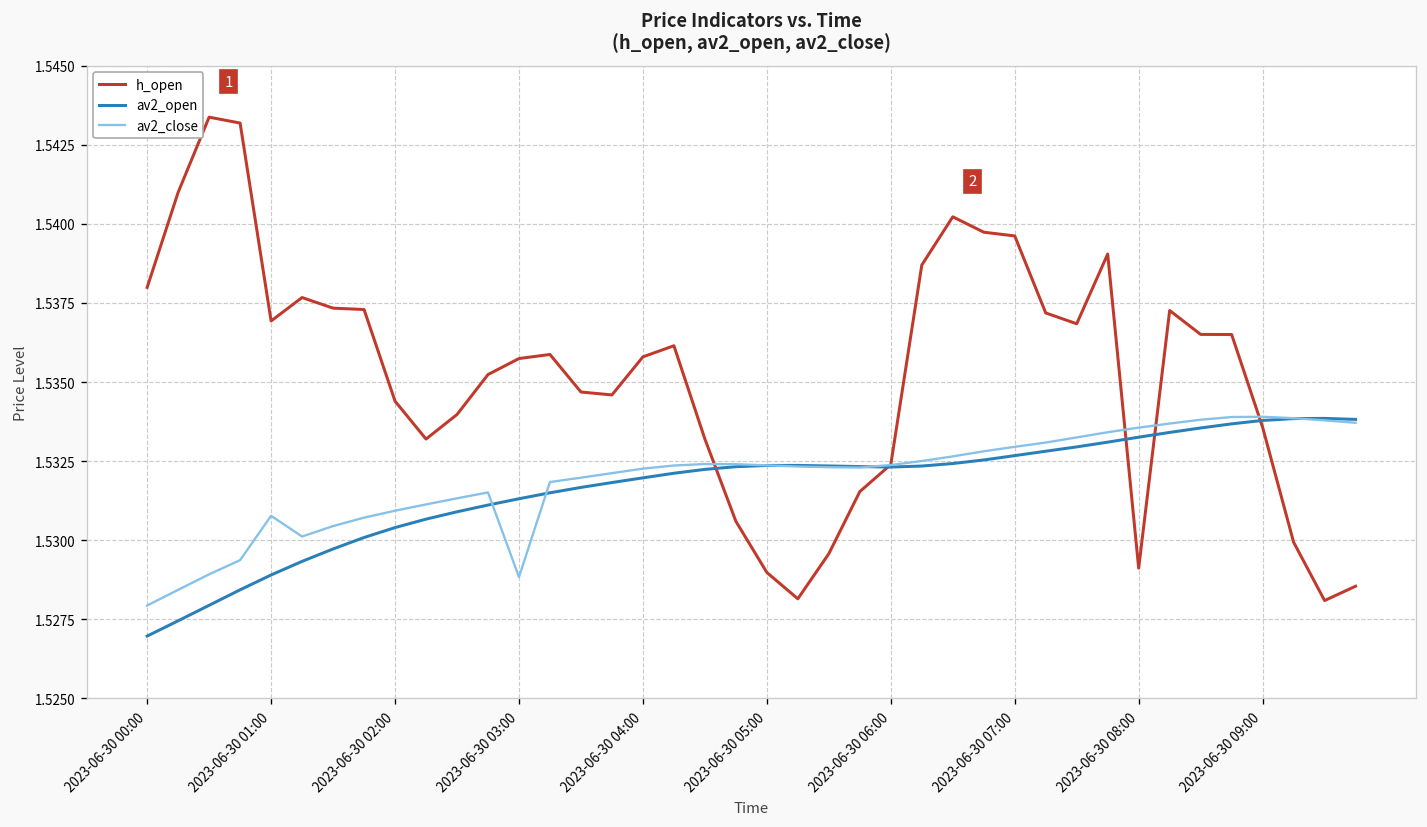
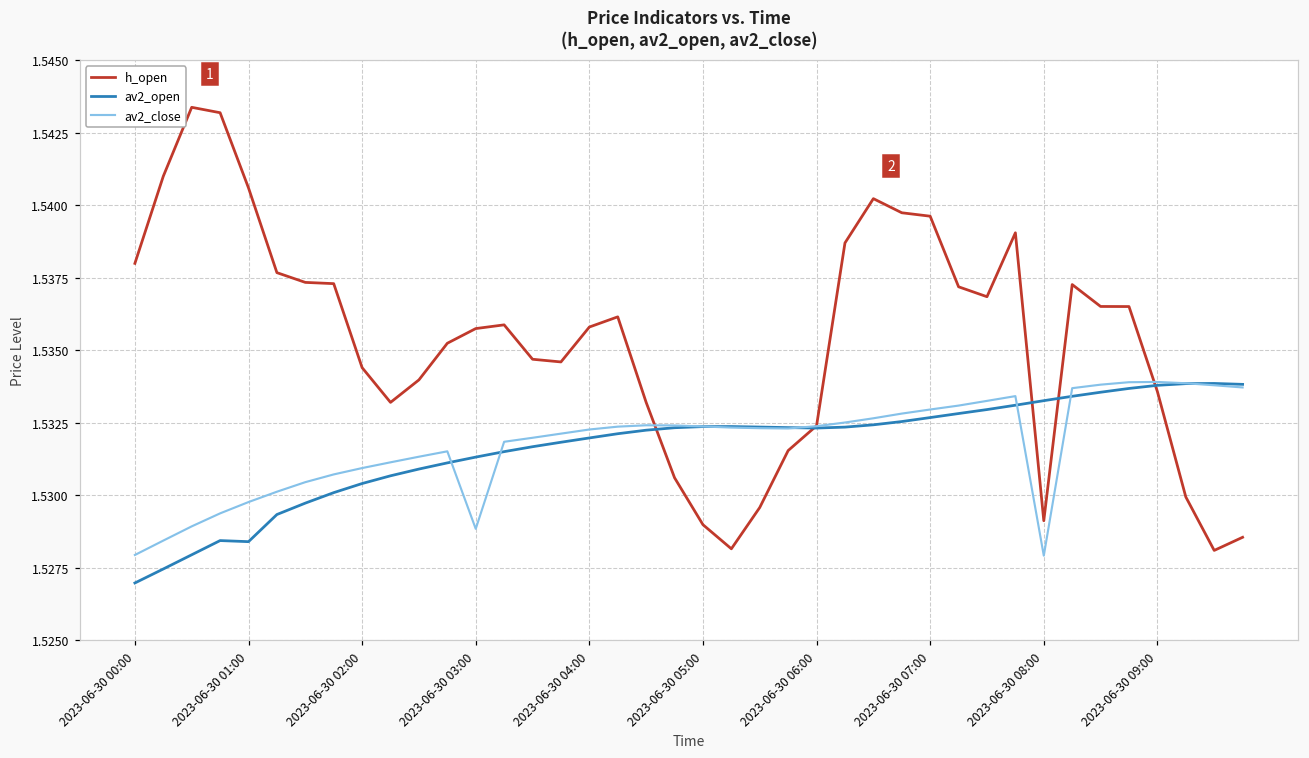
h_open, 2023-06-30 01:00: 1.5369 -> 1.5406
av2_open, 2023-06-30 01:00: 1.5289 -> 1.5284
av2_close, 2023-06-30 01:00: 1.5308 -> 1.5298
av2_close, 2023-06-30 08:00: 1.5336 -> 1.5279
